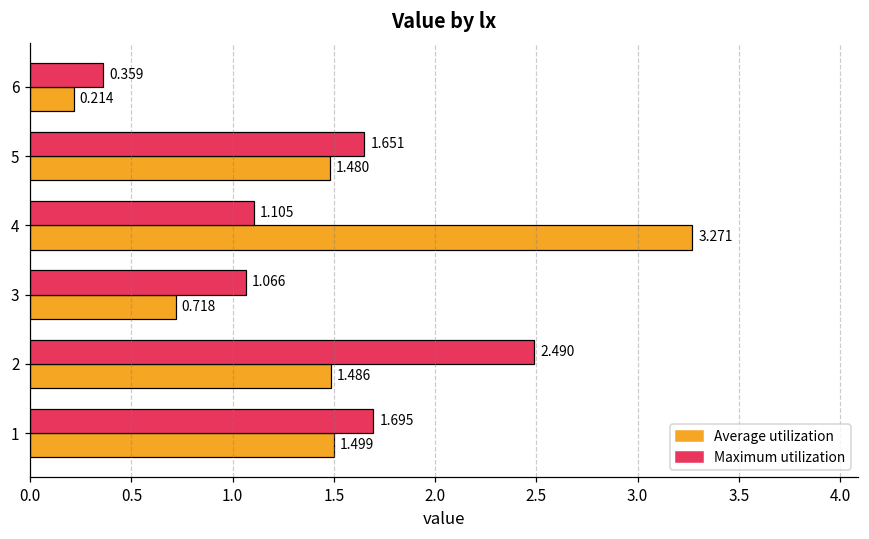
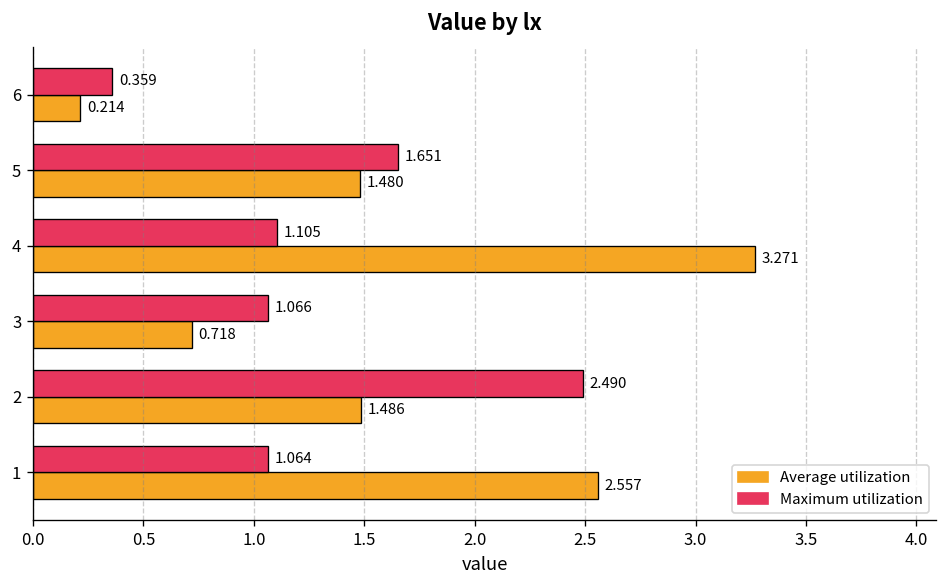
Maximum utilization, 1: 1.695 -> 1.064
Average utilization, 1: 1.499 -> 2.557
